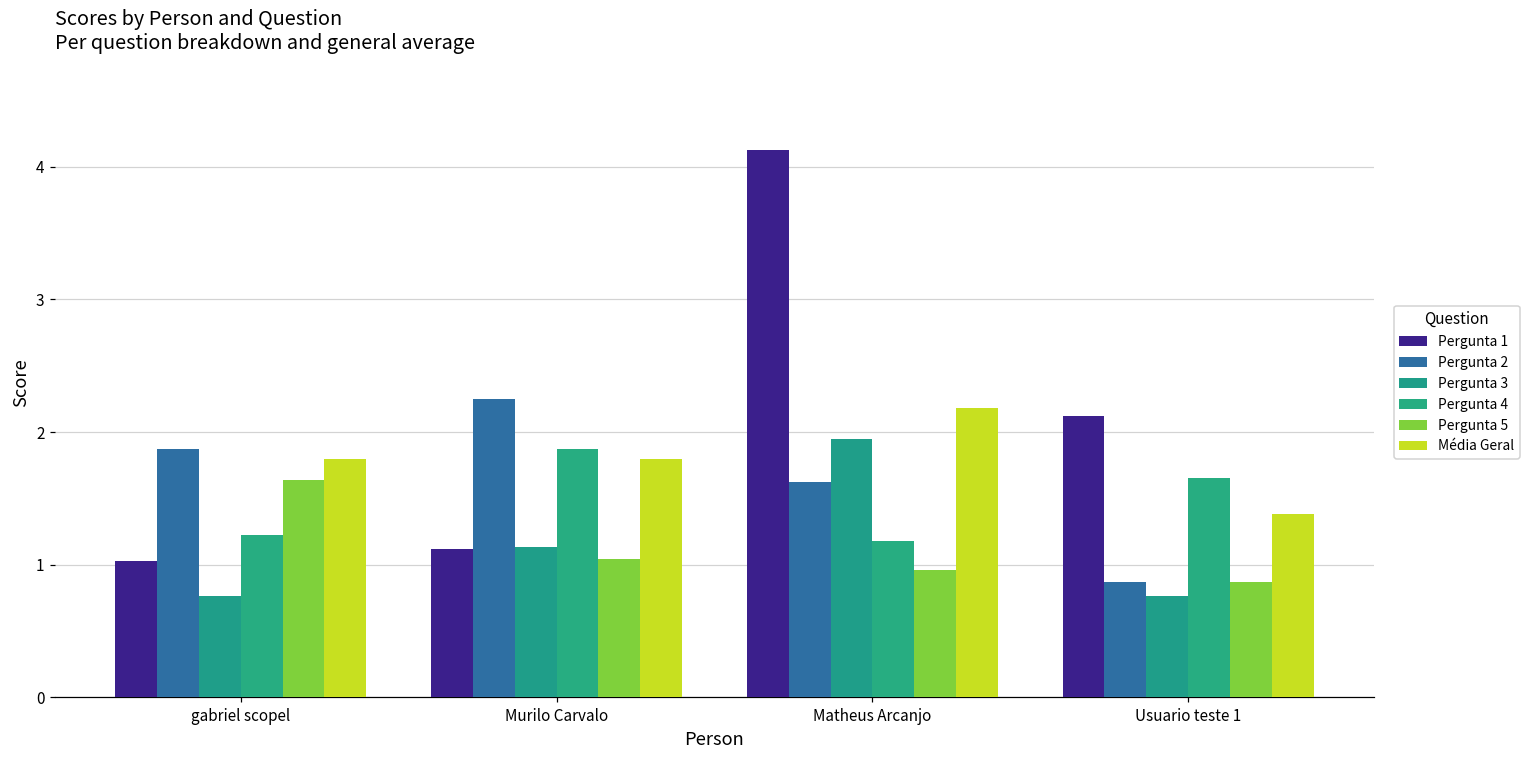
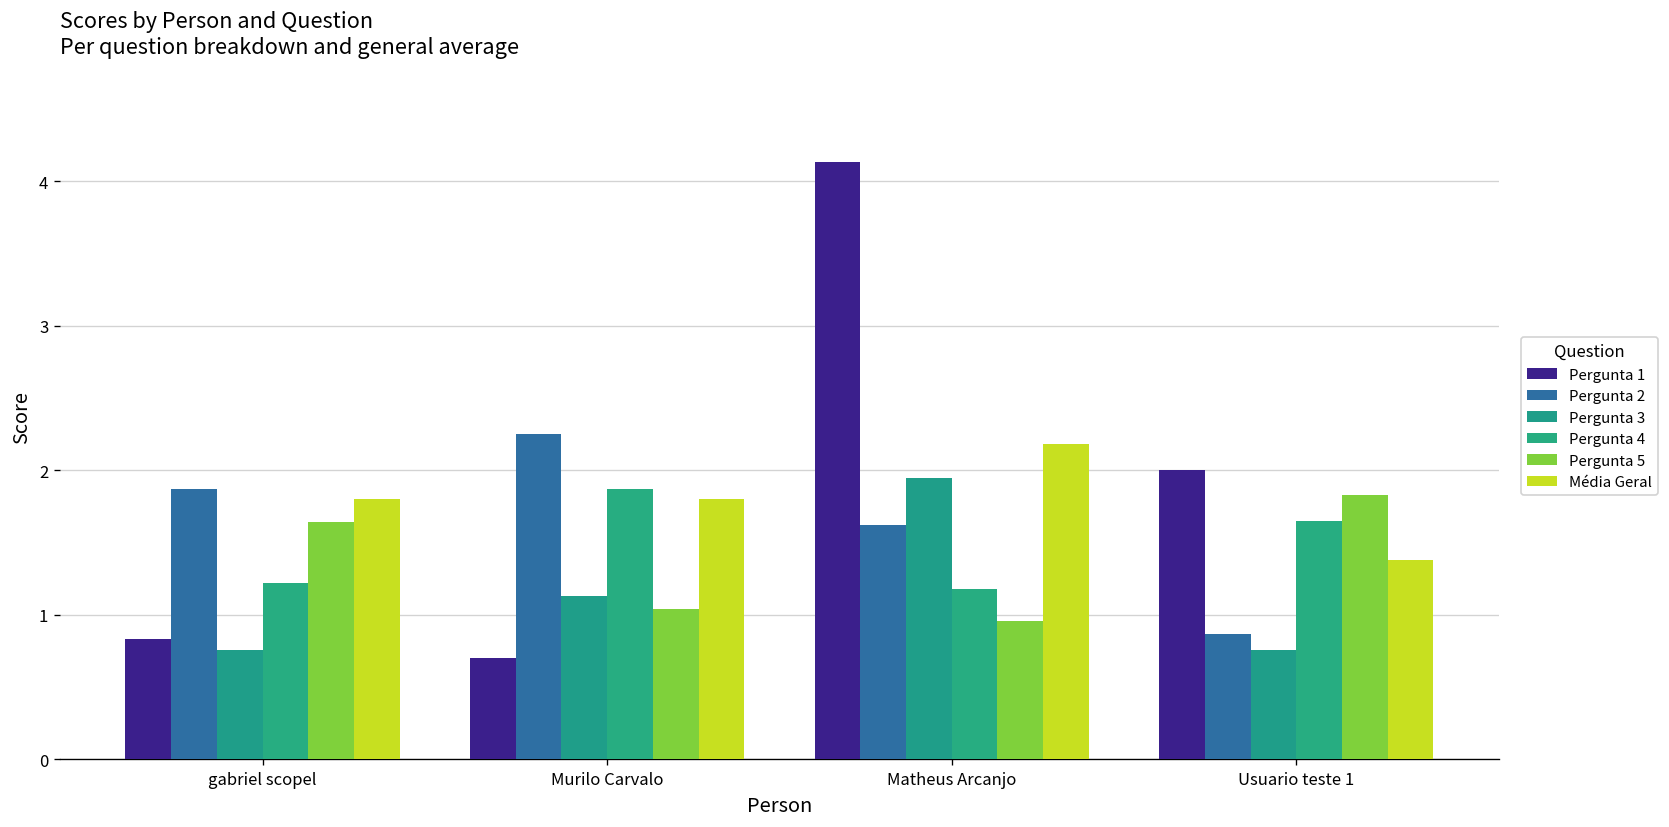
Pergunta 1, gabriel scopel: 1.03 -> 0.83
Pergunta 1, Murilo Carvalo: 1.12 -> 0.70
Pergunta 1, Usuario teste 1: 2.12 -> 2.00
Pergunta 5, Usuario teste 1: 0.87 -> 1.83
